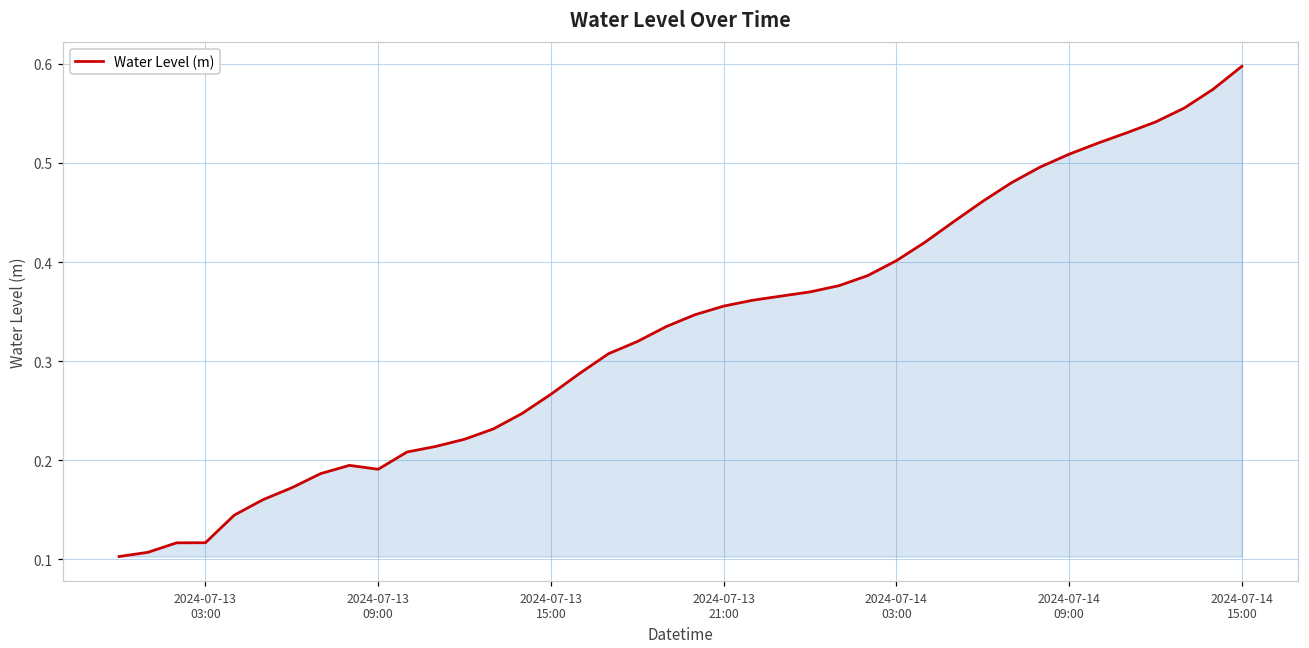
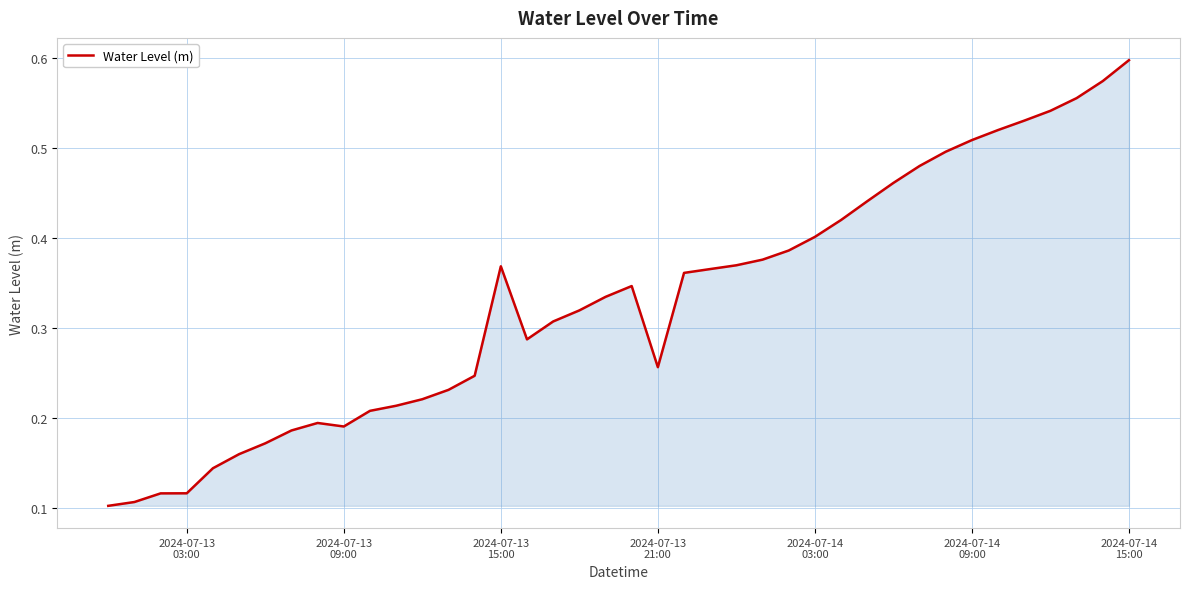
2024-07-13 15:00: 0.27 -> 0.37
2024-07-13 21:00: 0.36 -> 0.26
